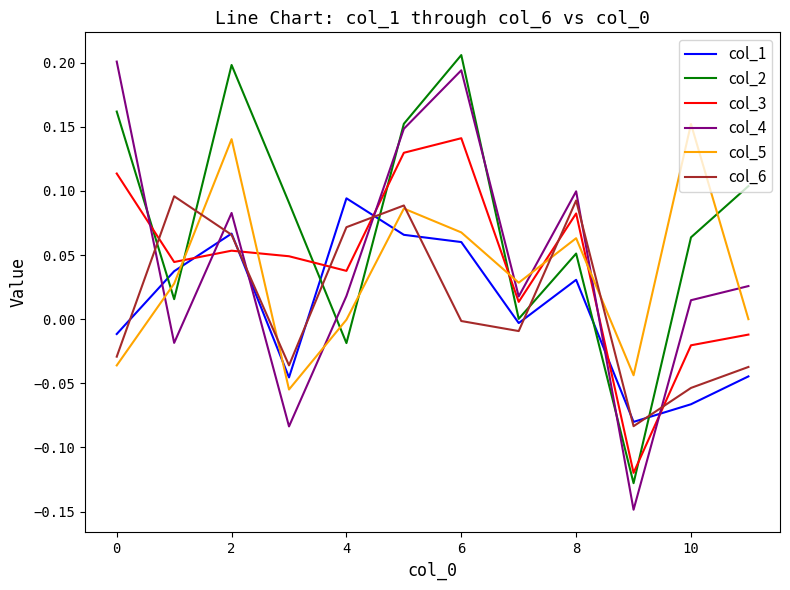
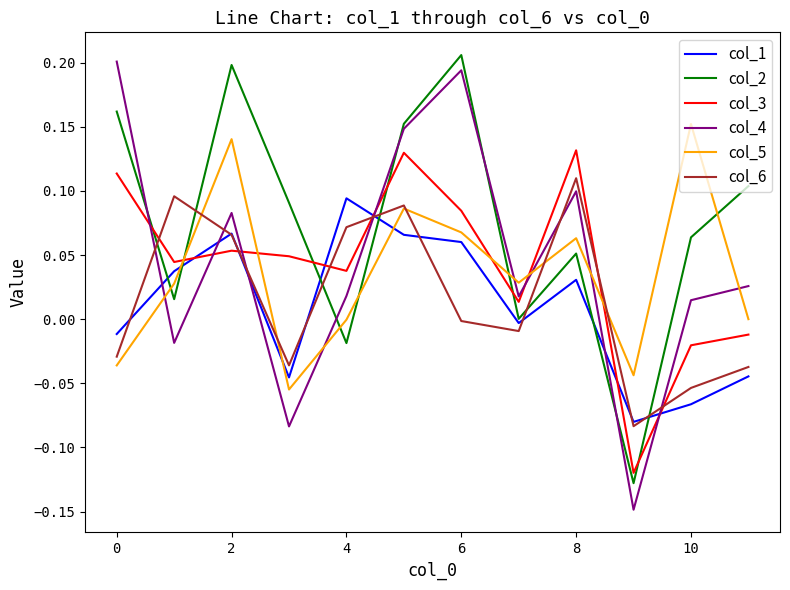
col_3, 6: 0.141 -> 0.084
col_3, 8: 0.082 -> 0.132
col_6, 8: 0.092 -> 0.110
